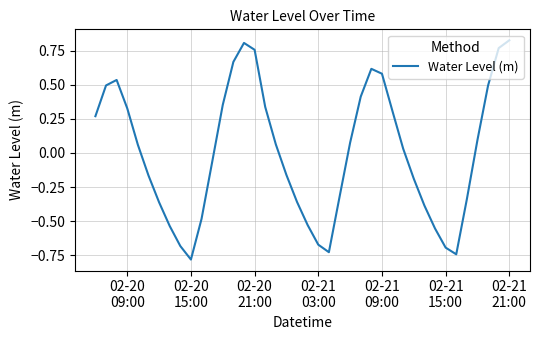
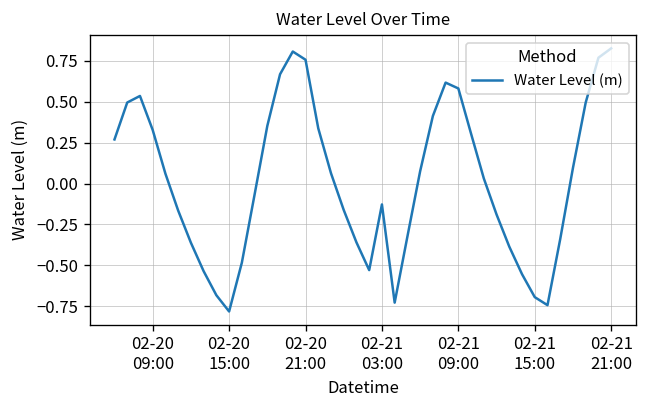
02-21 03:00: -0.67 -> -0.13
